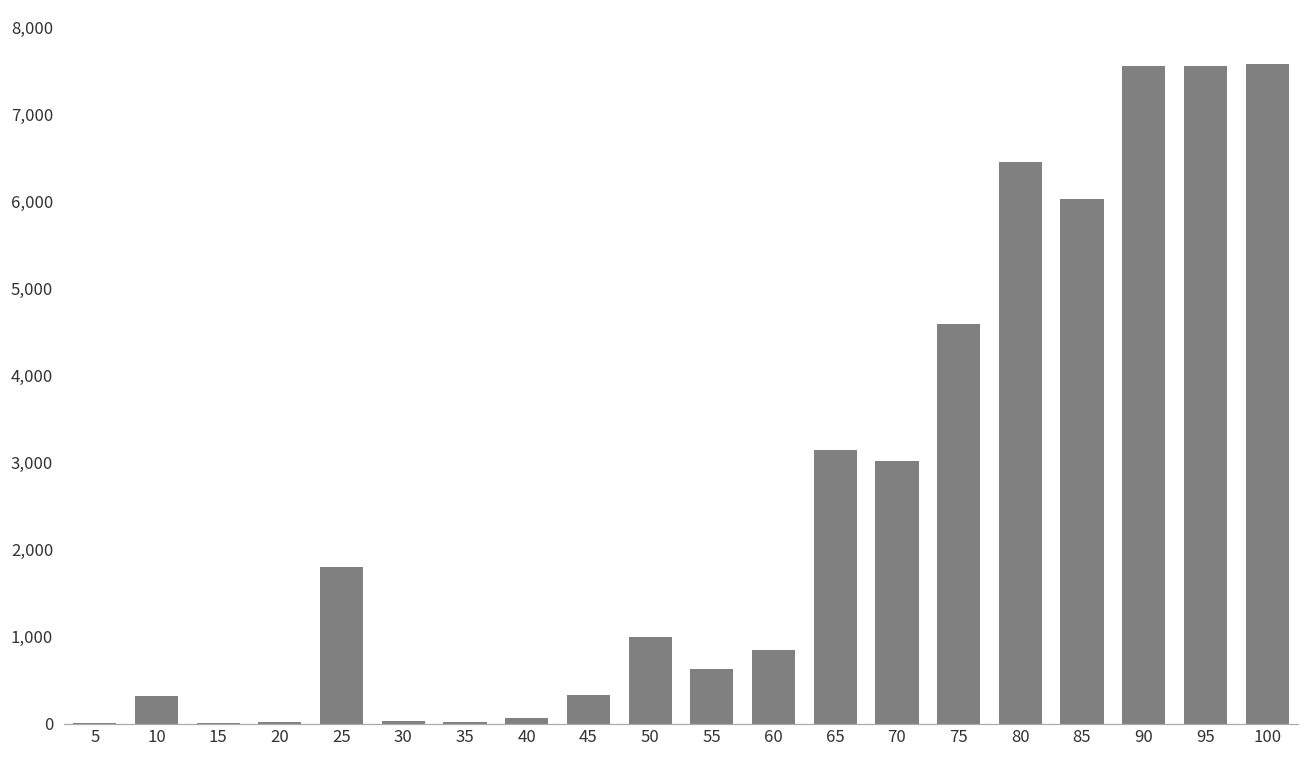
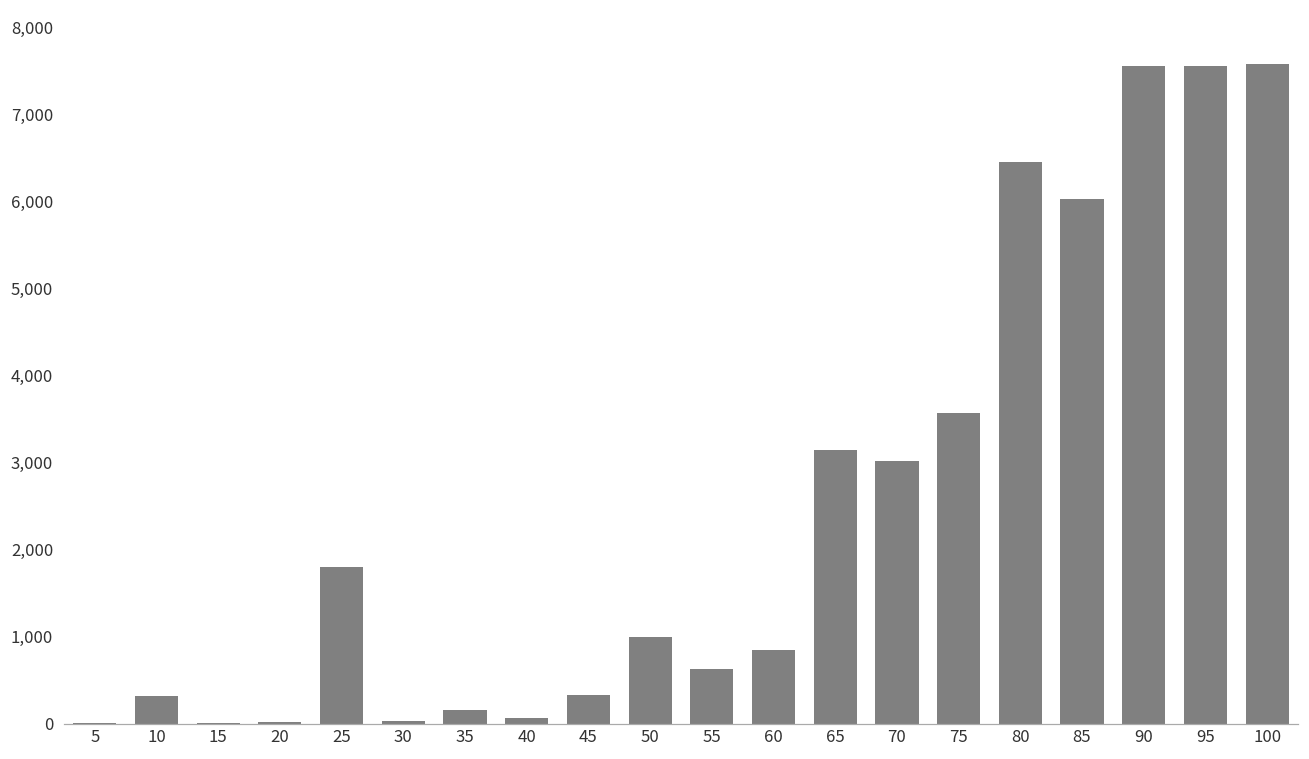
35: 0 -> 200
75: 4,600 -> 3,600
